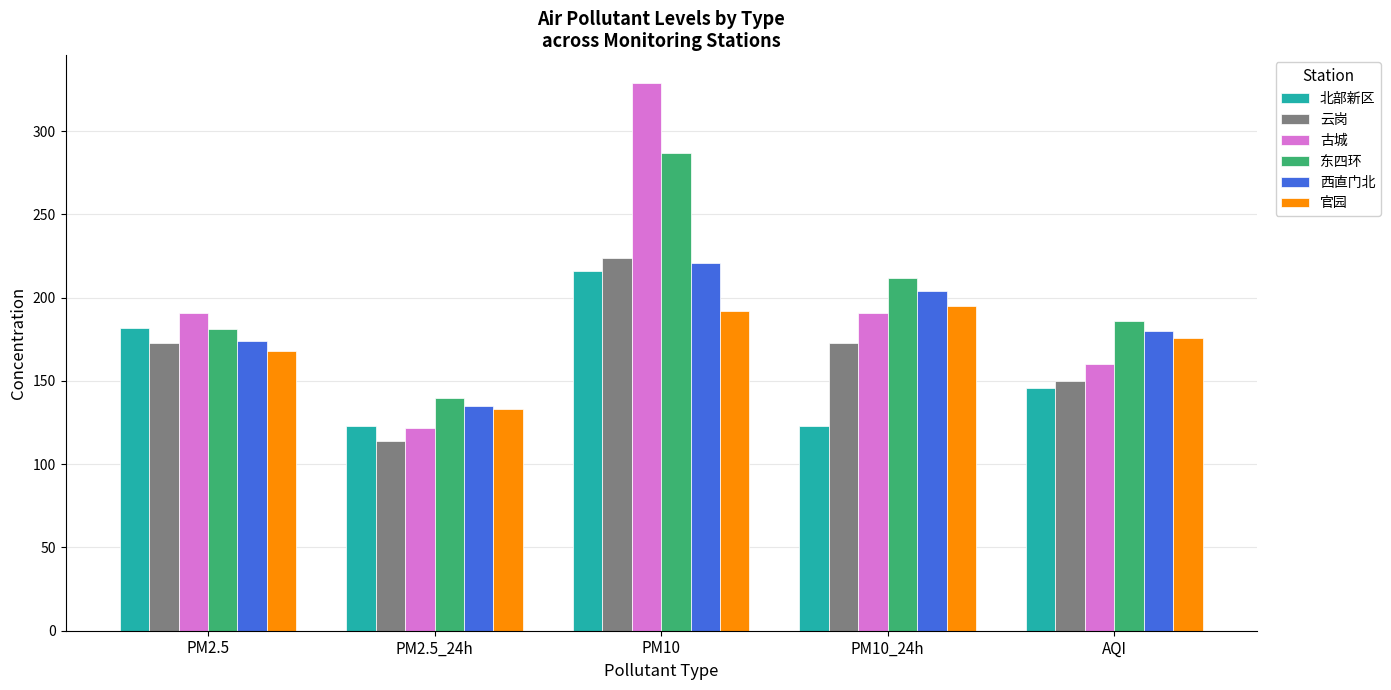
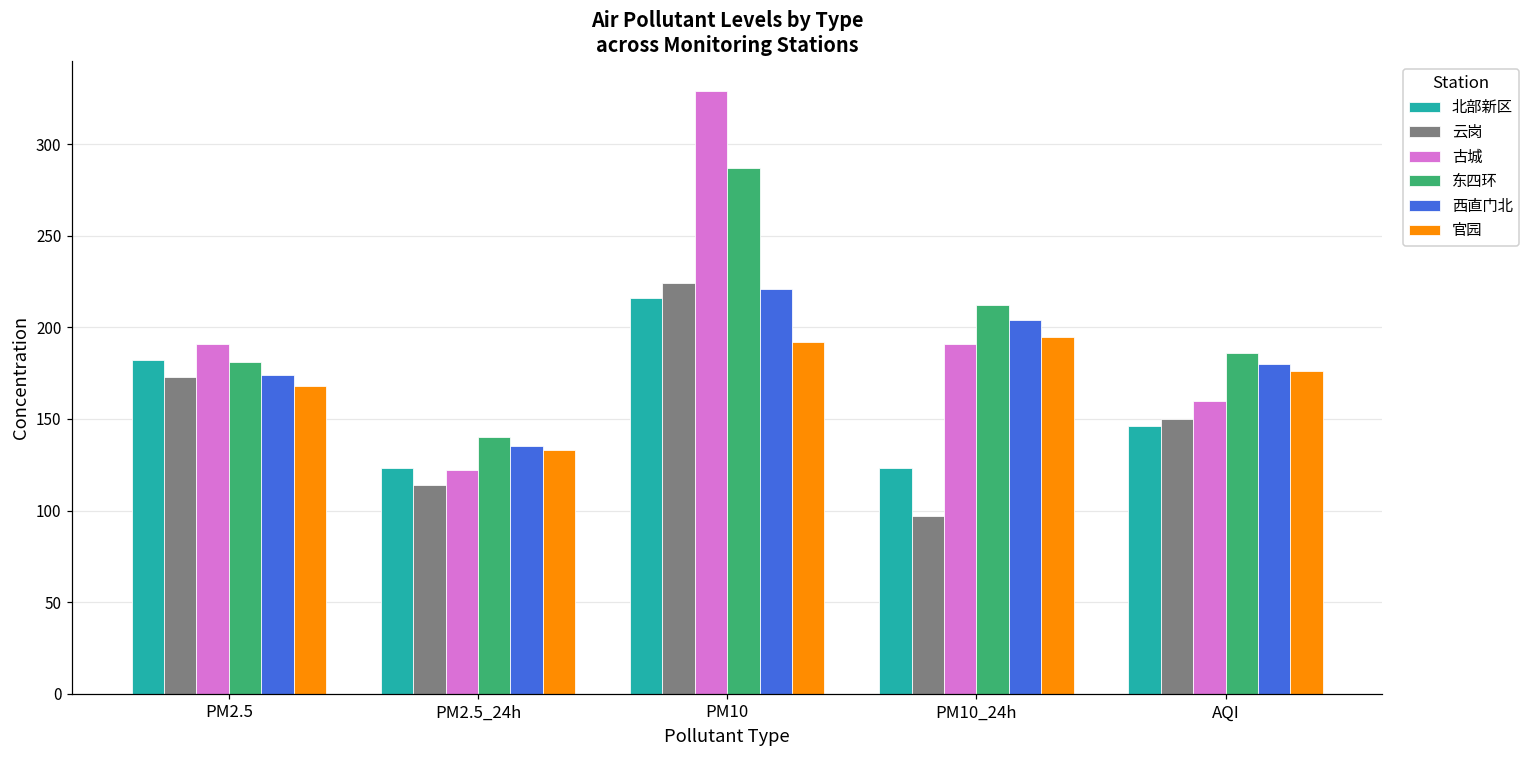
云岗, PM10_24h: 173 -> 97
